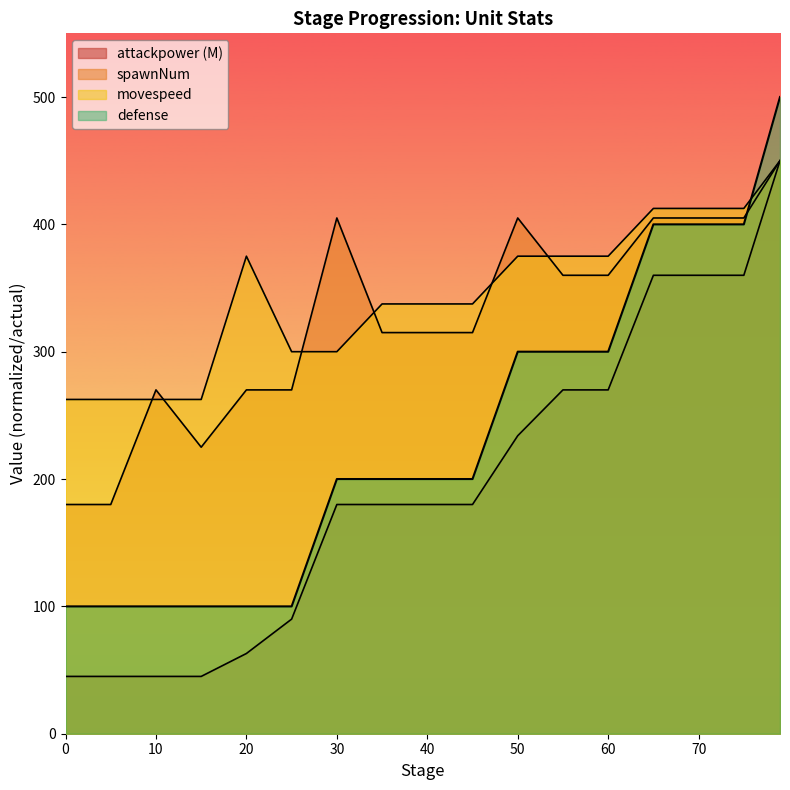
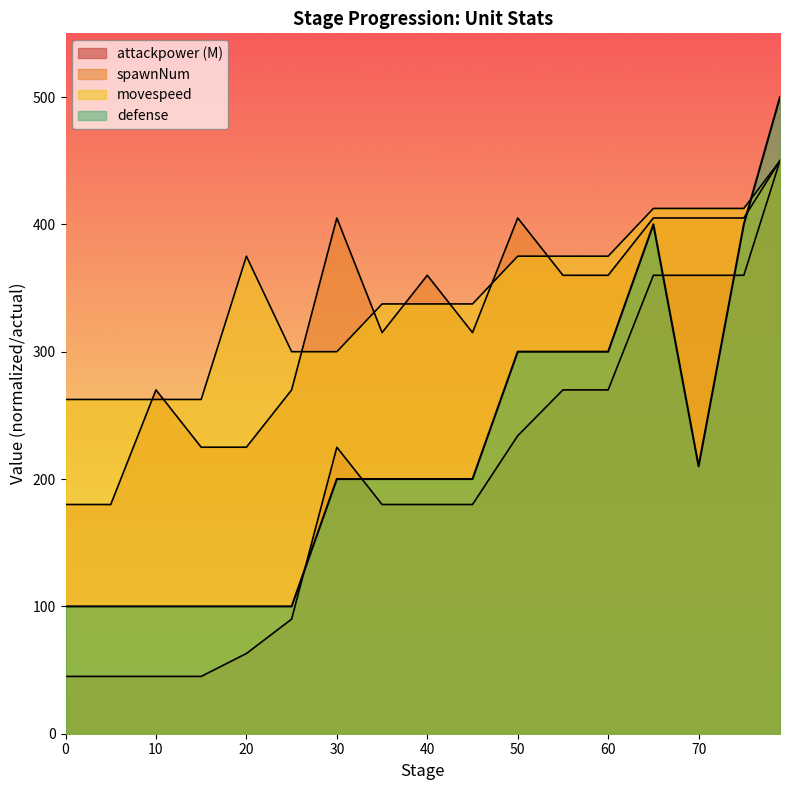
spawnNum, 20: 270 -> 225
attackpower (M), 30: 180 -> 225
spawnNum, 40: 315 -> 360
defense, 70: 400 -> 210
